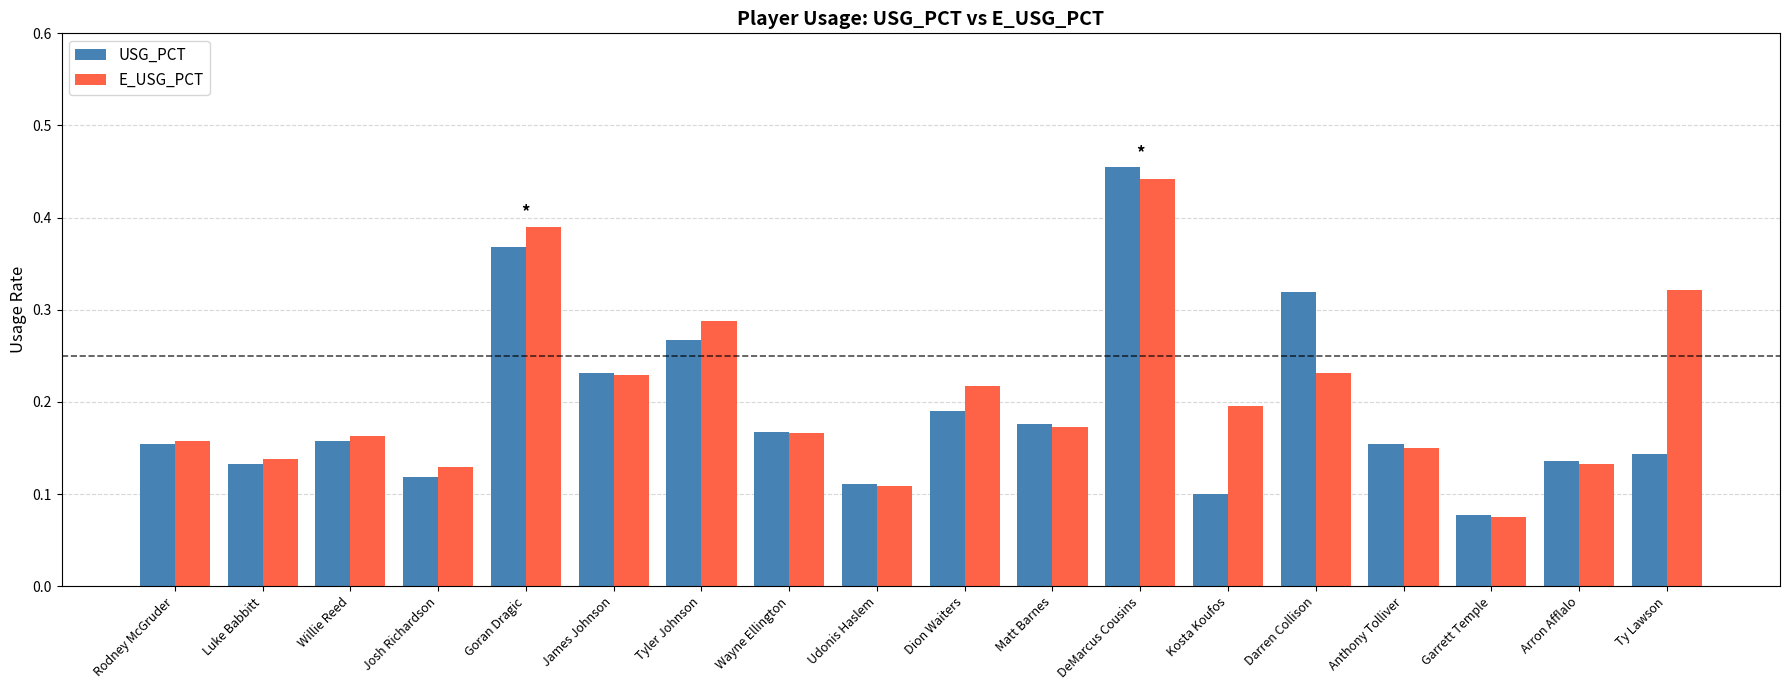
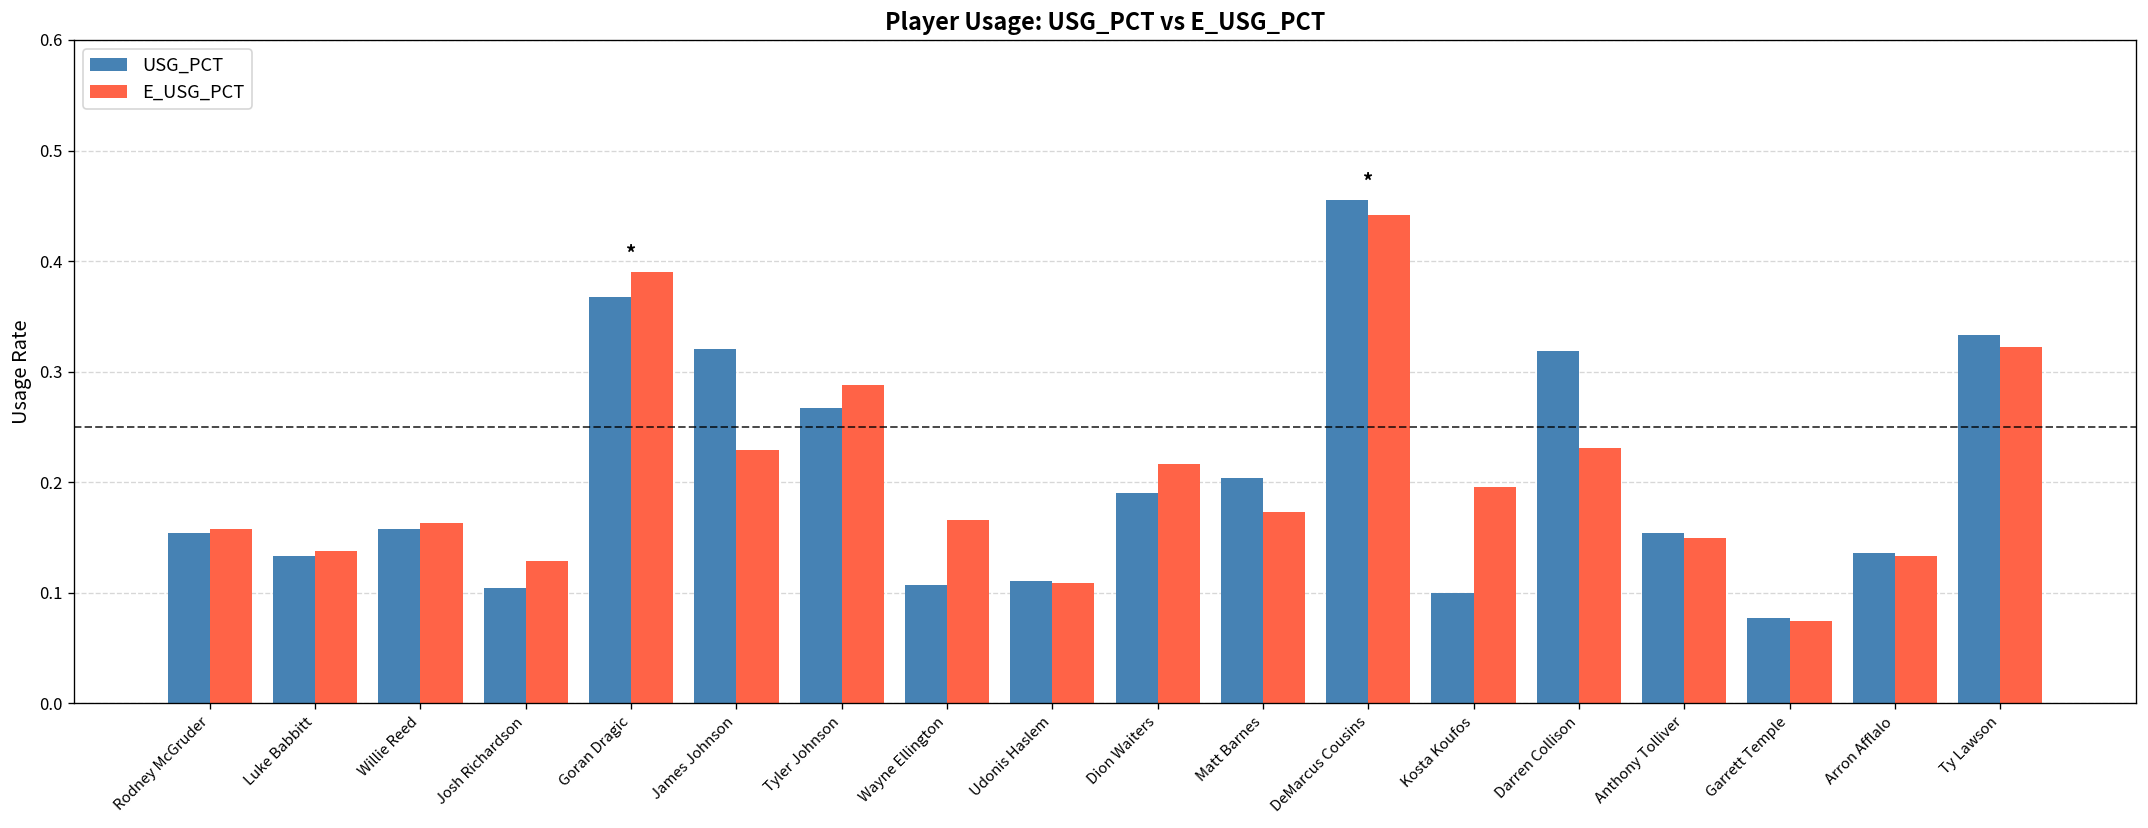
USG_PCT, Josh Richardson: 0.12 -> 0.10
USG_PCT, James Johnson: 0.23 -> 0.32
USG_PCT, Wayne Ellington: 0.17 -> 0.11
USG_PCT, Matt Barnes: 0.18 -> 0.20
USG_PCT, Ty Lawson: 0.14 -> 0.33
